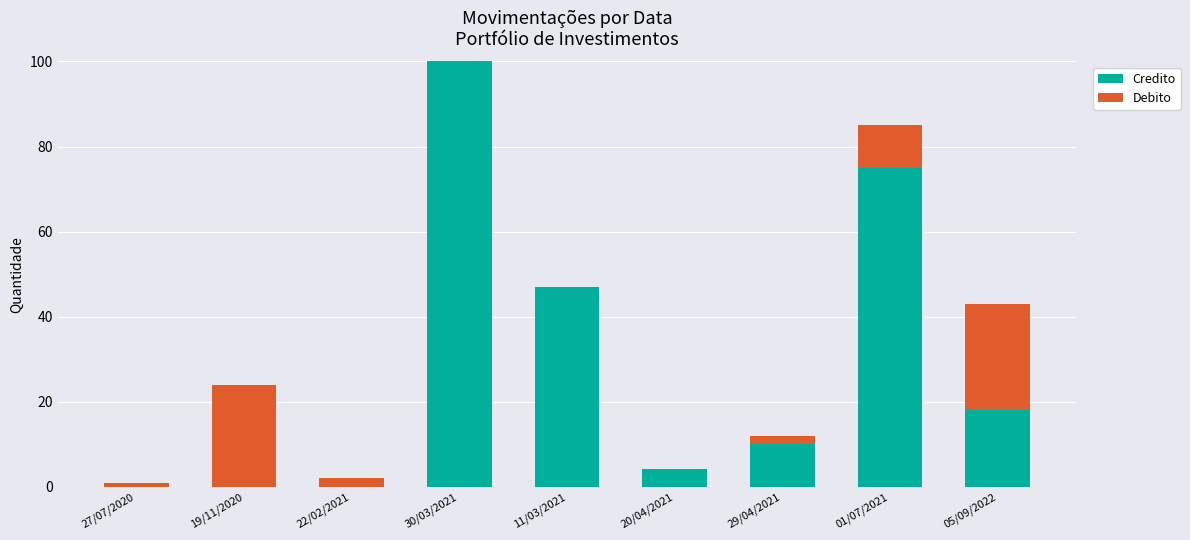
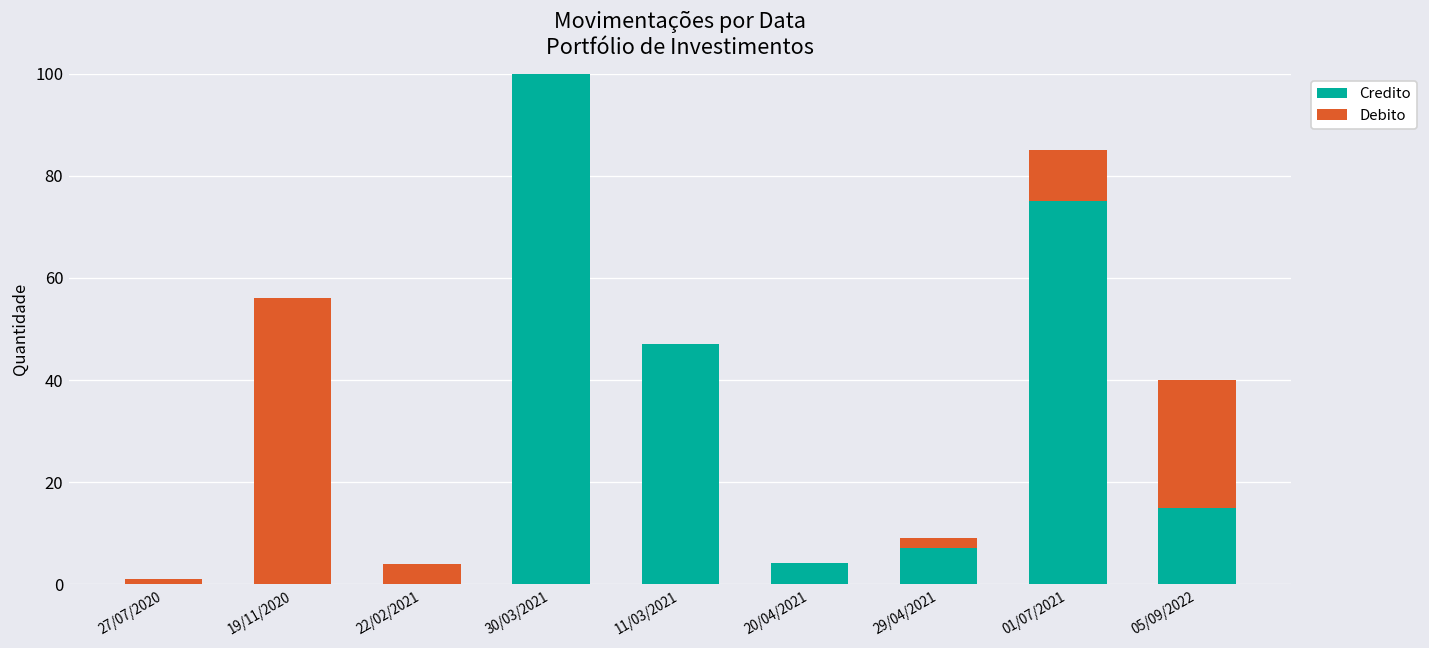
Debito, 19/11/2020: 24 -> 56
Debito, 22/02/2021: 2 -> 4
Credito, 29/04/2021: 10 -> 7
Credito, 05/09/2022: 18 -> 15
